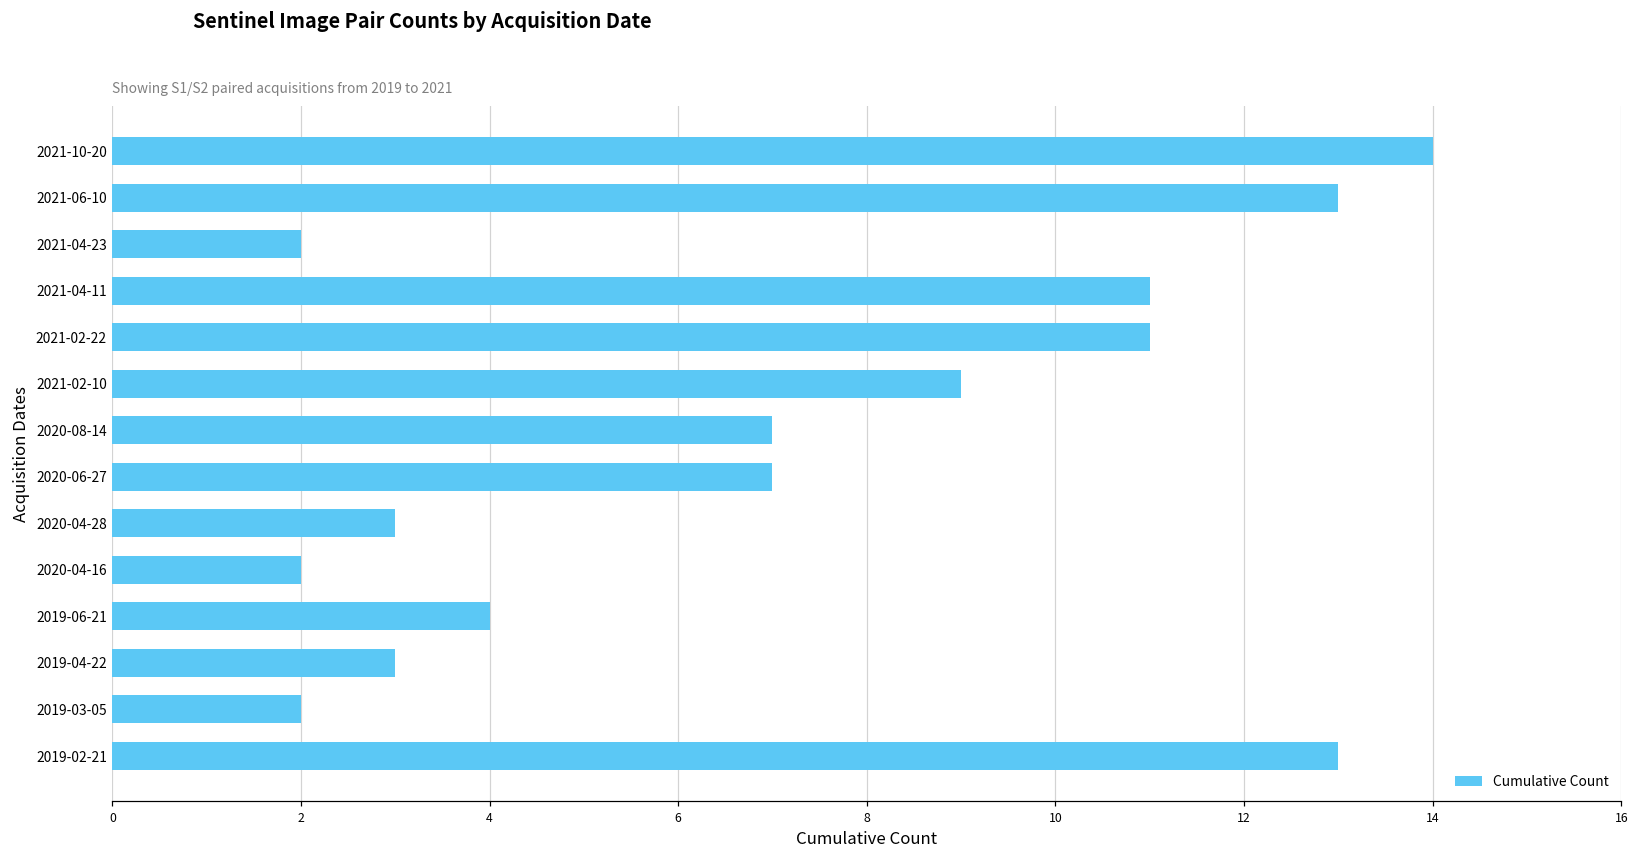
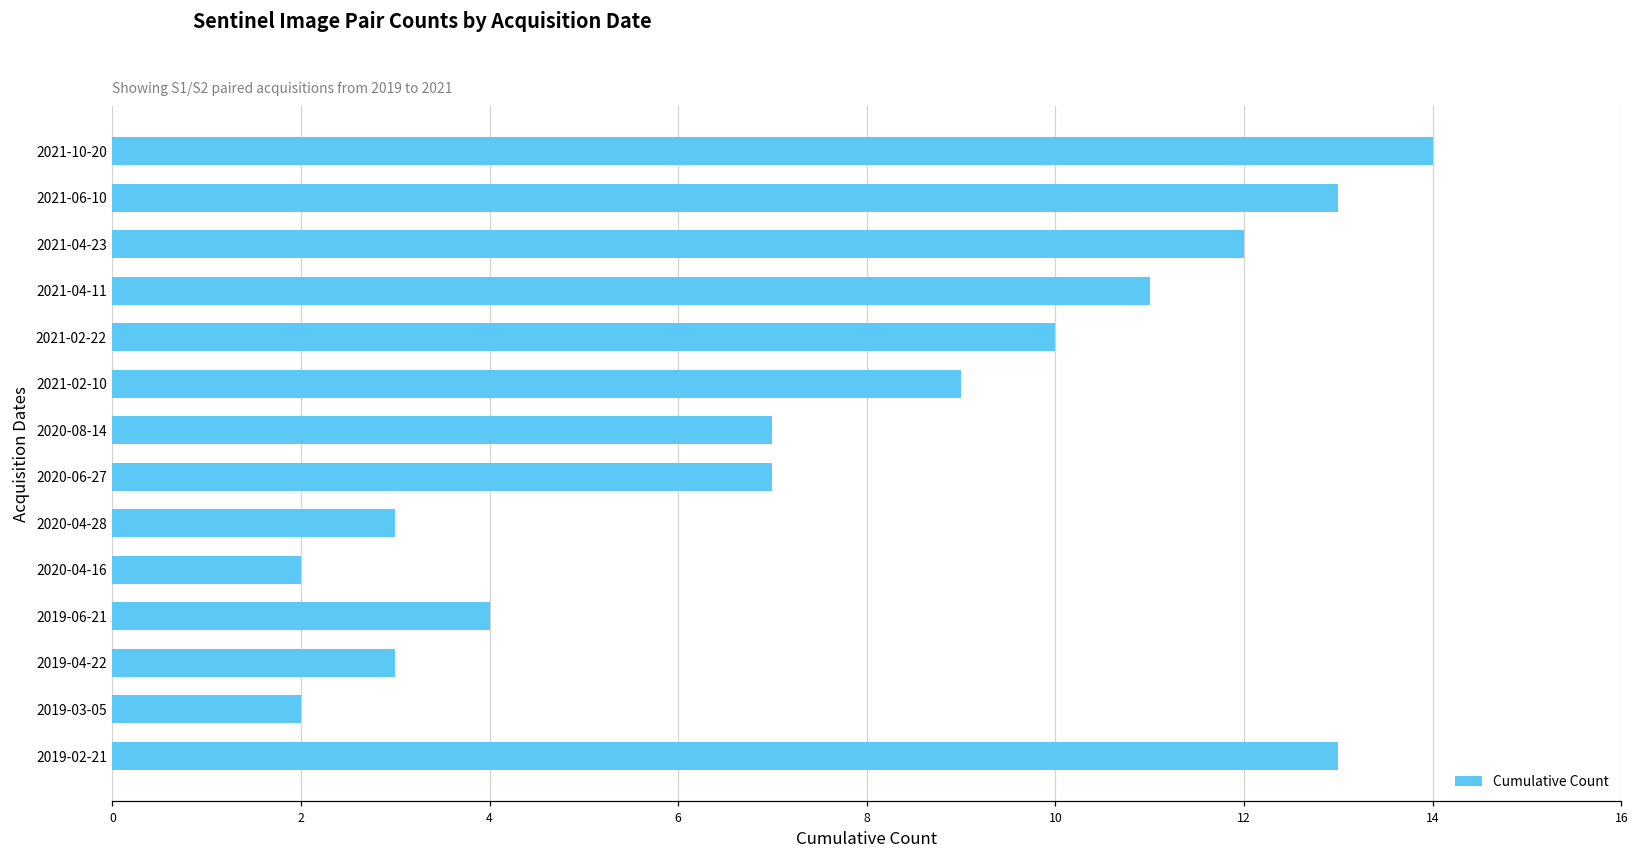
2021-04-23: 2 -> 12
2021-02-22: 11 -> 10
